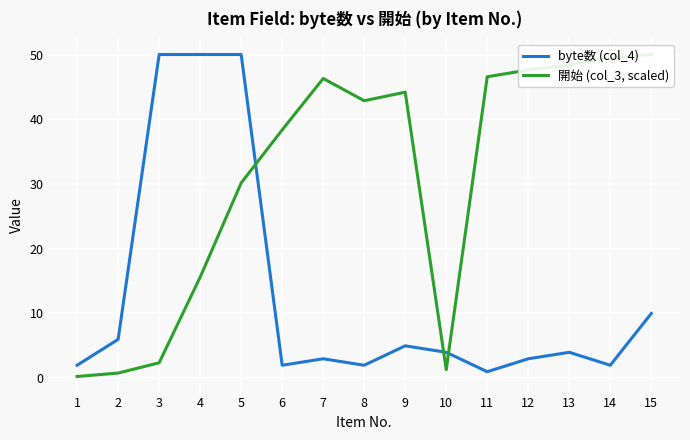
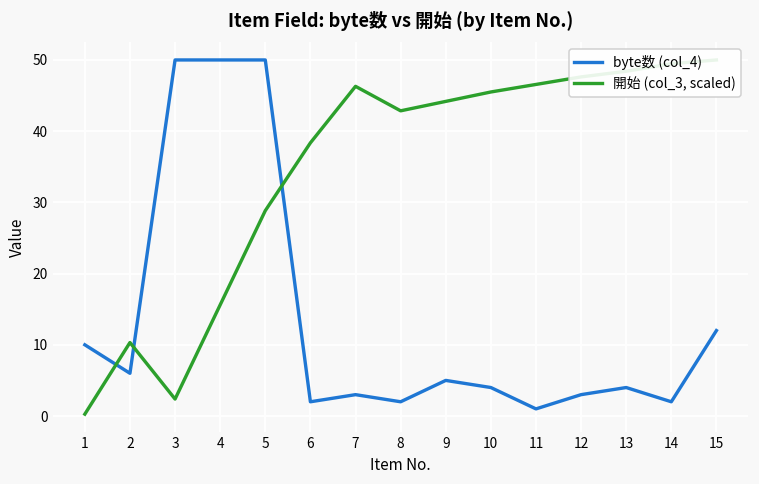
byte数 (col_4), 1: 2 -> 10
開始 (col_3, scaled), 2: 1 -> 10
開始 (col_3, scaled), 5: 30 -> 29
開始 (col_3, scaled), 10: 1 -> 46
byte数 (col_4), 15: 10 -> 12
